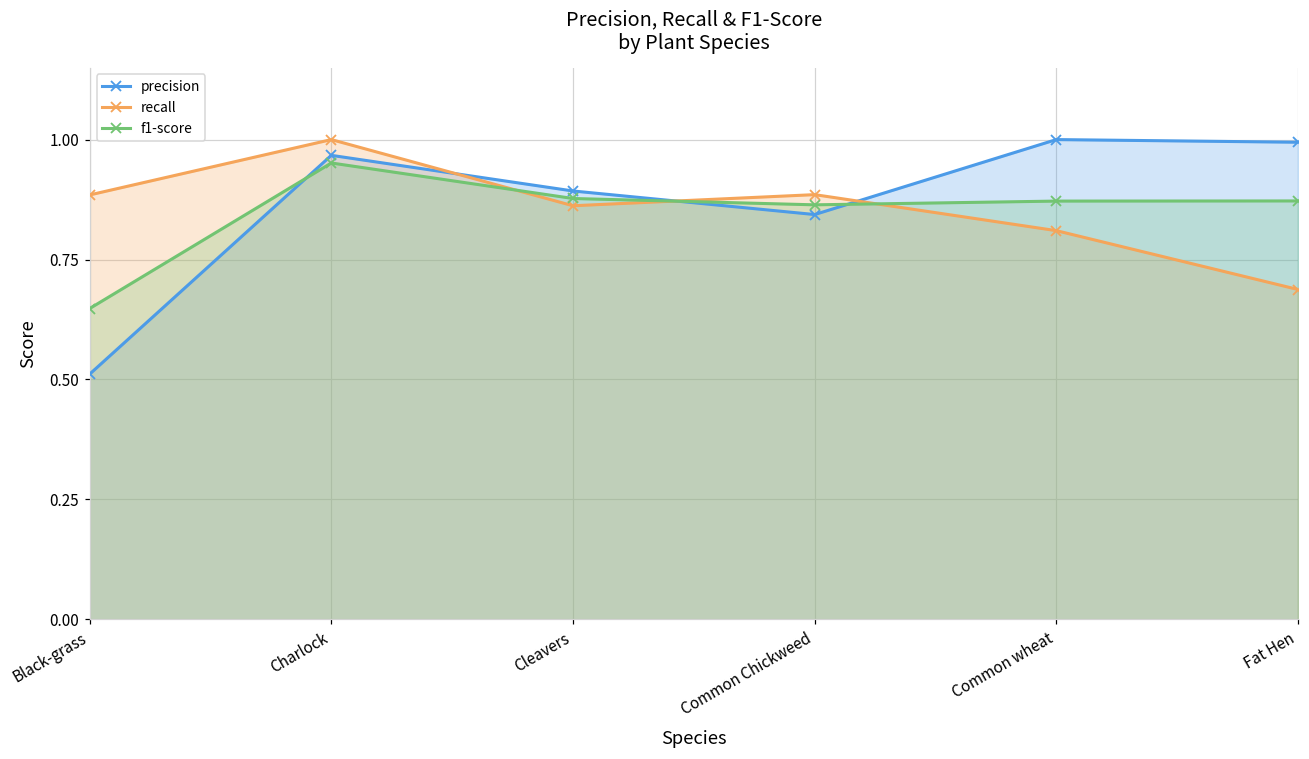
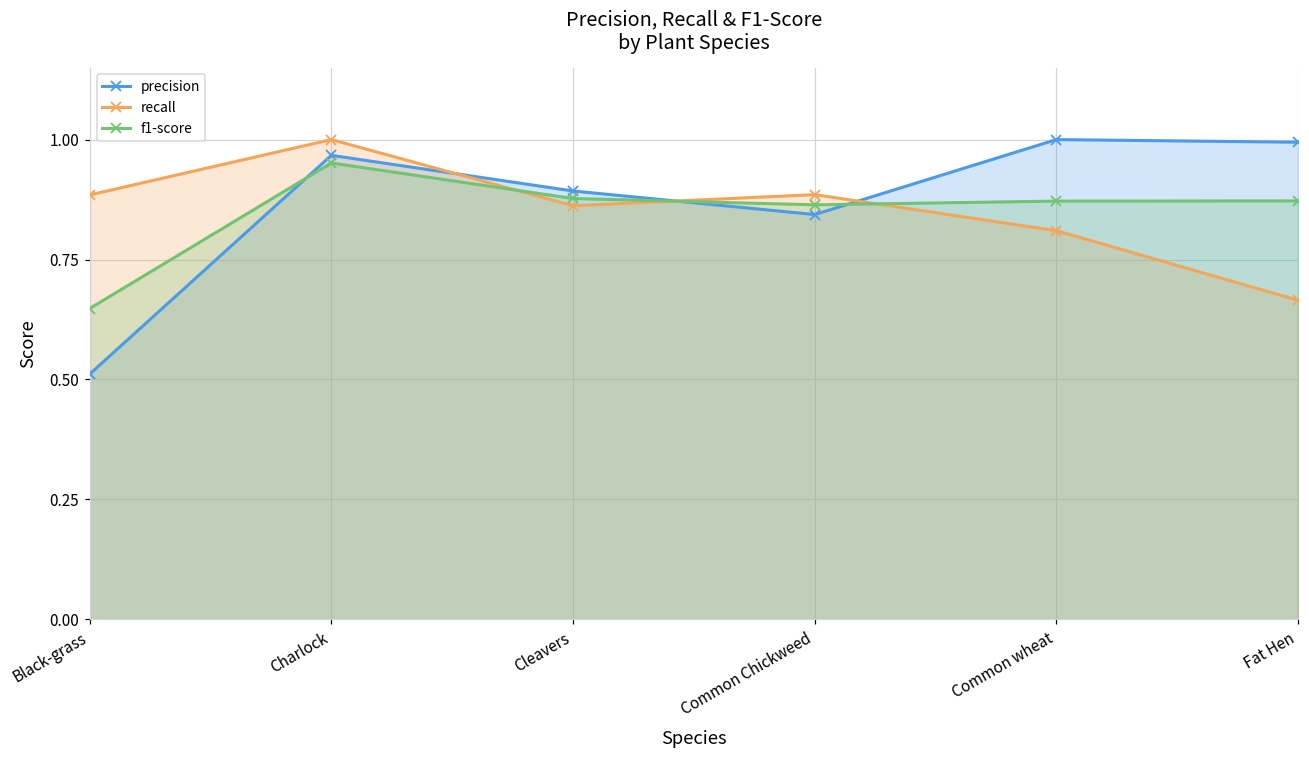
recall, Fat Hen: 0.69 -> 0.67
